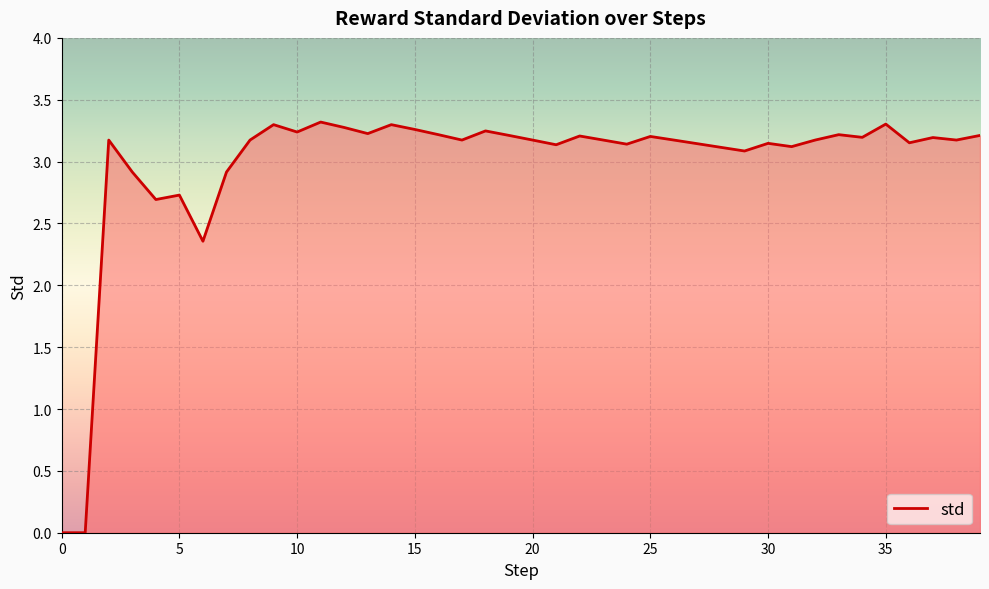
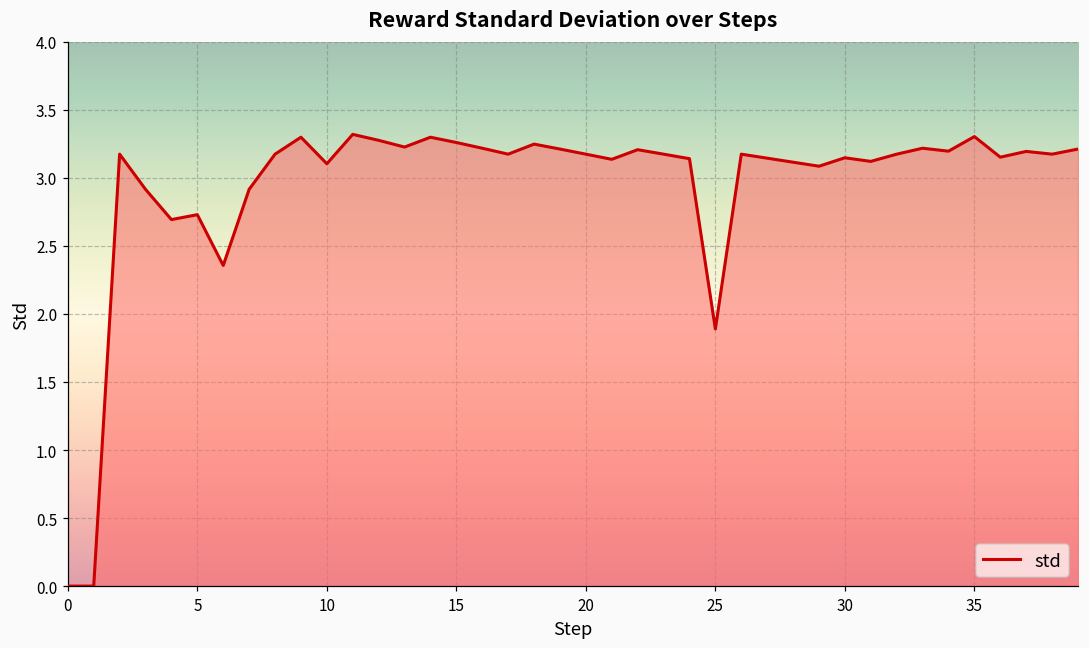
10: 3.24 -> 3.10
25: 3.20 -> 1.89
